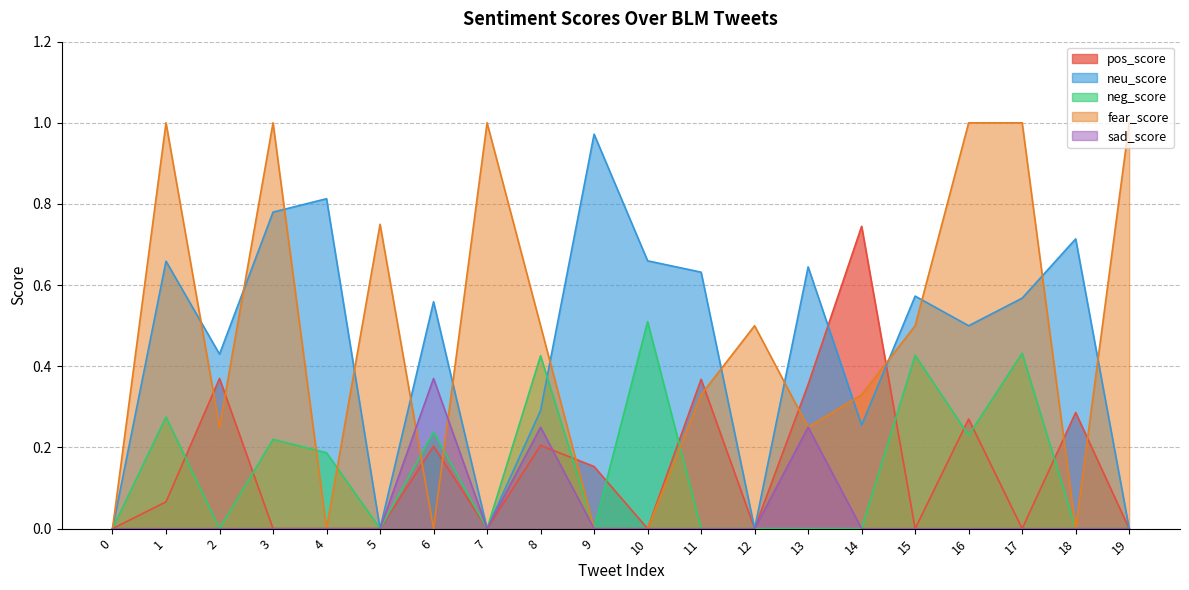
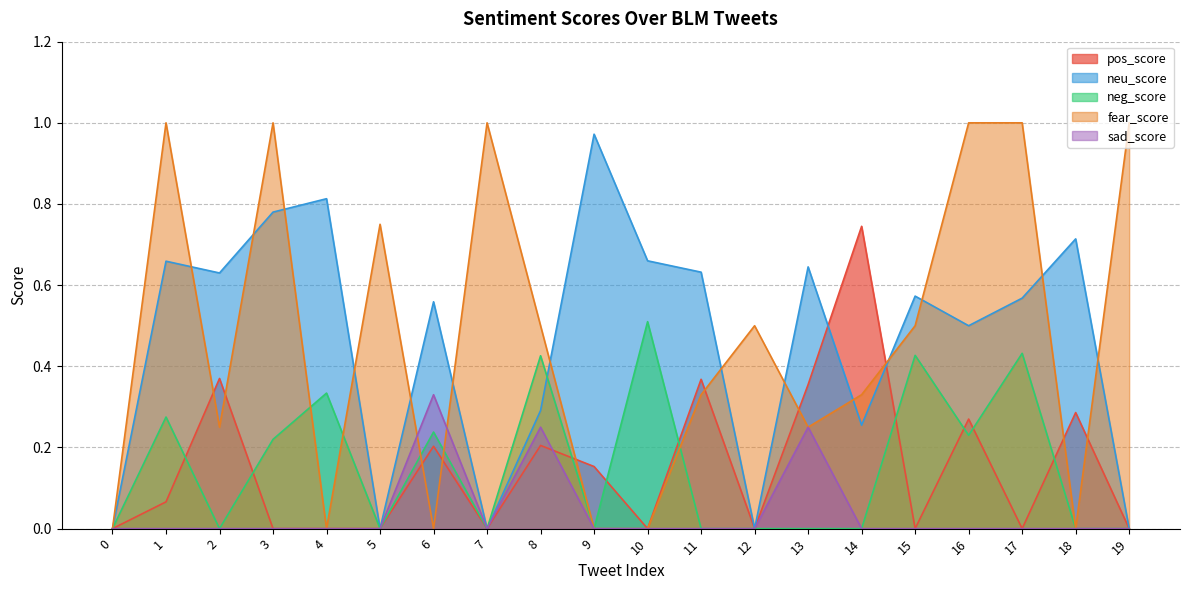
neu_score, 2: 0.43 -> 0.63
neg_score, 4: 0.19 -> 0.33
sad_score, 6: 0.37 -> 0.33
